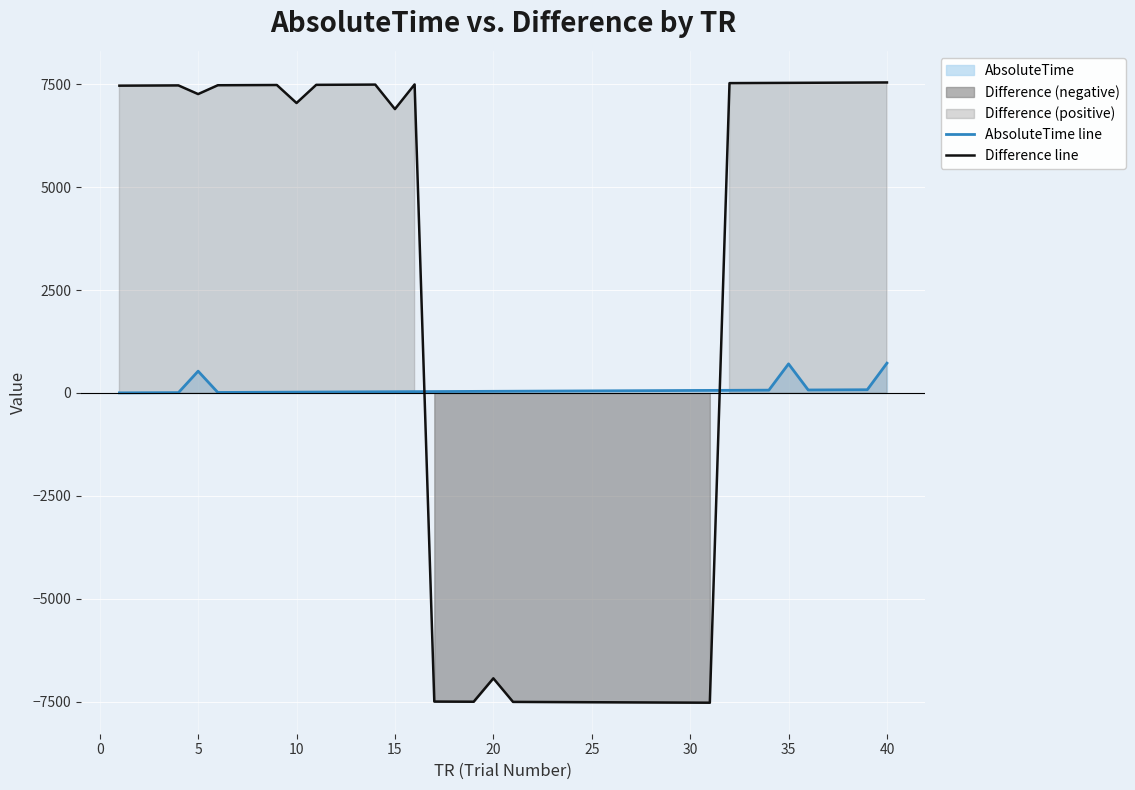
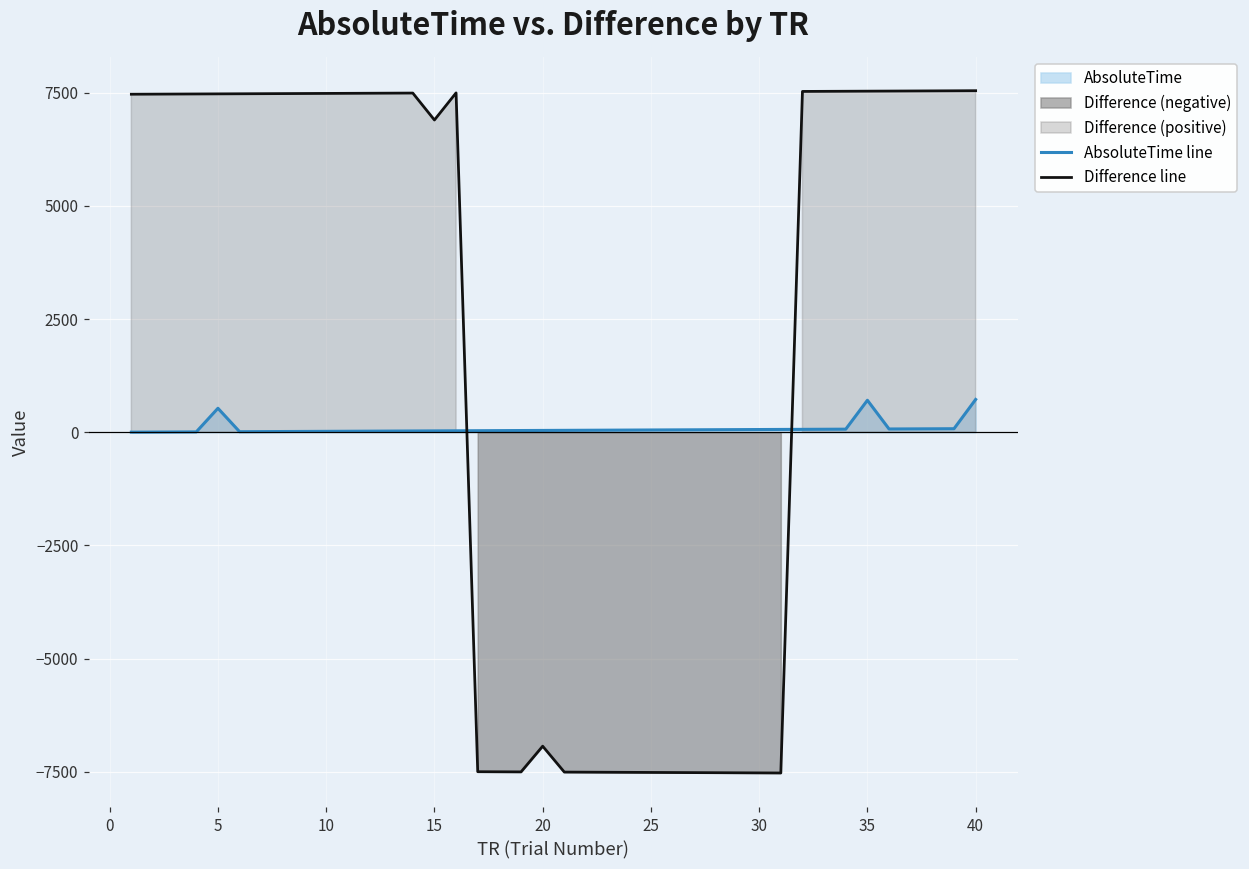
Difference line, 5: 7300 -> 7500
Difference line, 10: 7000 -> 7500
